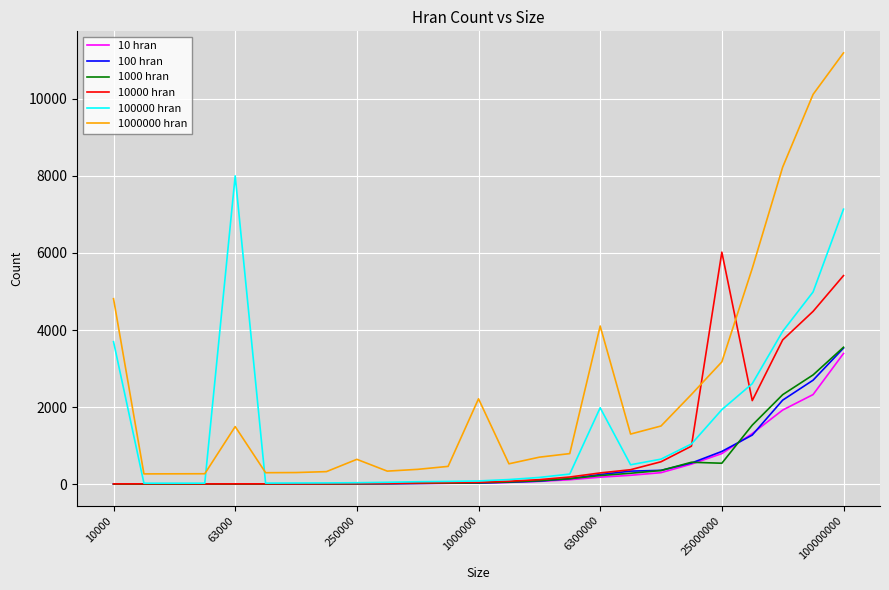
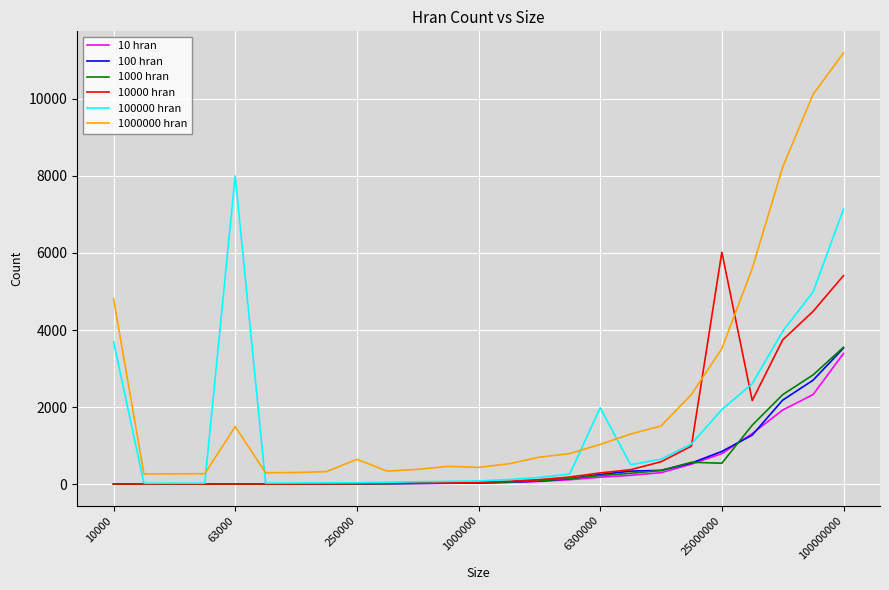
1000000 hran, 1000000: 2200 -> 400
1000000 hran, 6300000: 4100 -> 1000
1000000 hran, 25000000: 3200 -> 3500
